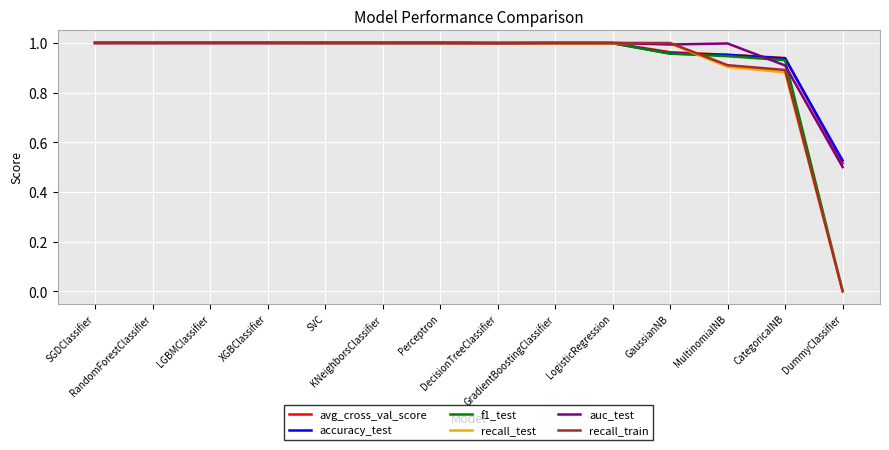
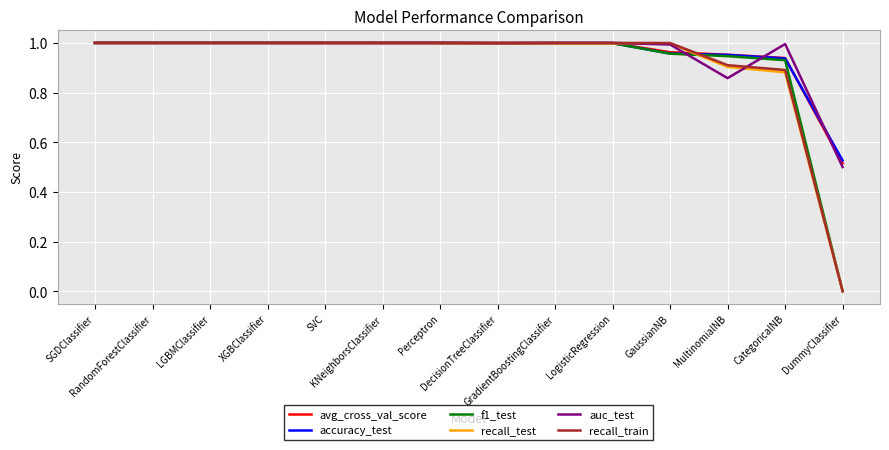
auc_test, MultinomialNB: 1.00 -> 0.86
auc_test, CategoricalNB: 0.91 -> 1.00
